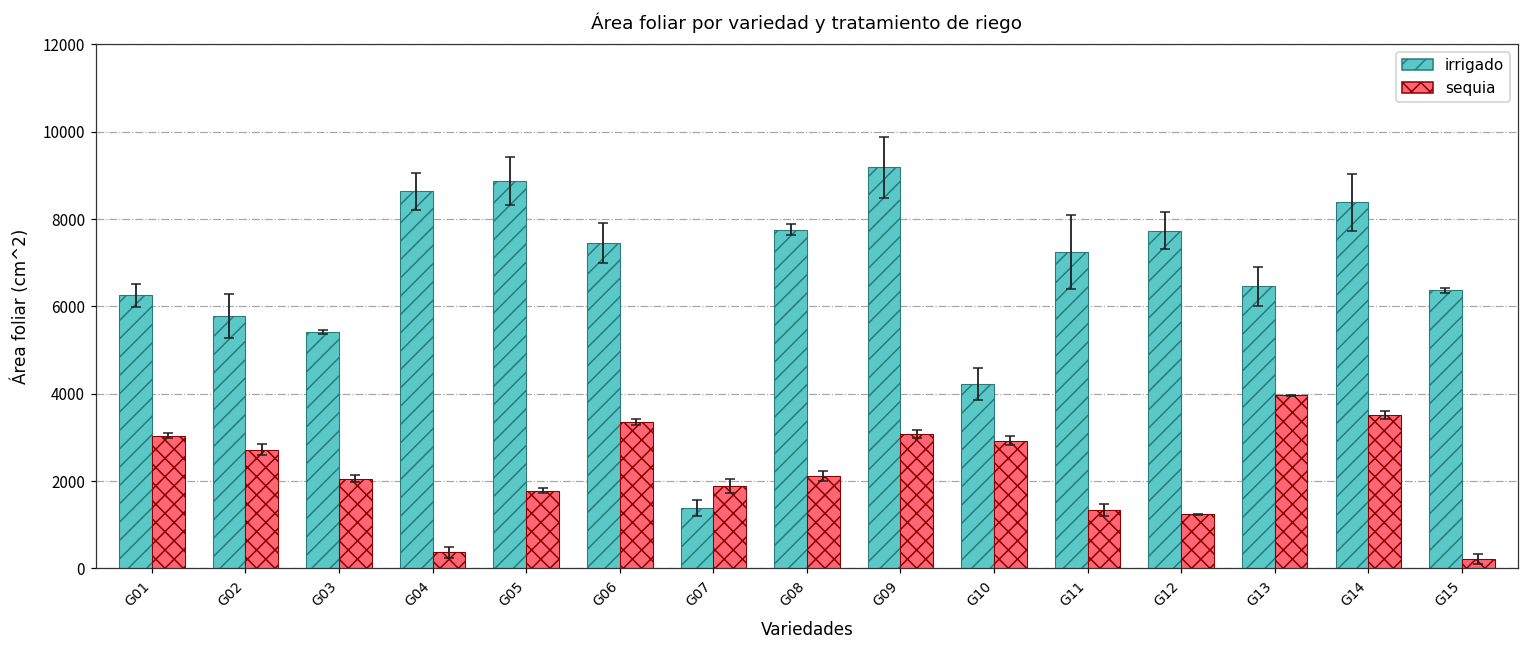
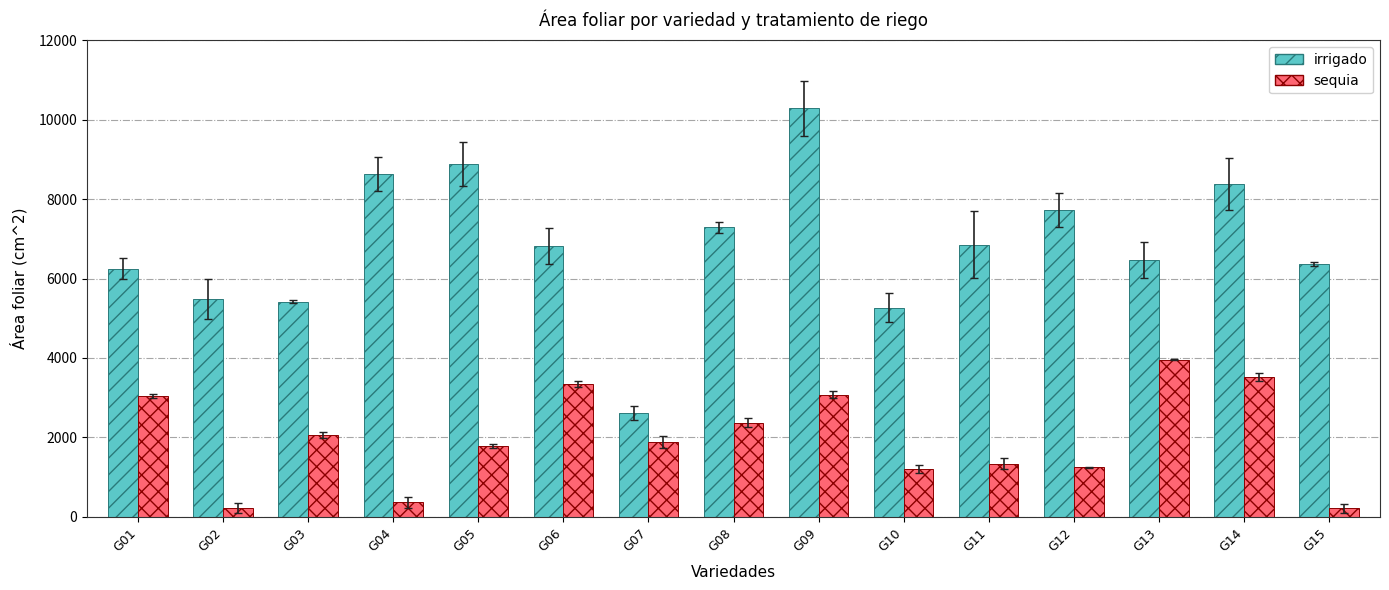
irrigado, G02: 5800 -> 5500
sequia, G02: 2700 -> 200
irrigado, G06: 7500 -> 6800
irrigado, G07: 1400 -> 2600
irrigado, G08: 7800 -> 7300
sequia, G08: 2100 -> 2400
irrigado, G09: 9200 -> 10300
irrigado, G10: 4200 -> 5300
sequia, G10: 2900 -> 1200
irrigado, G11: 7300 -> 6900
